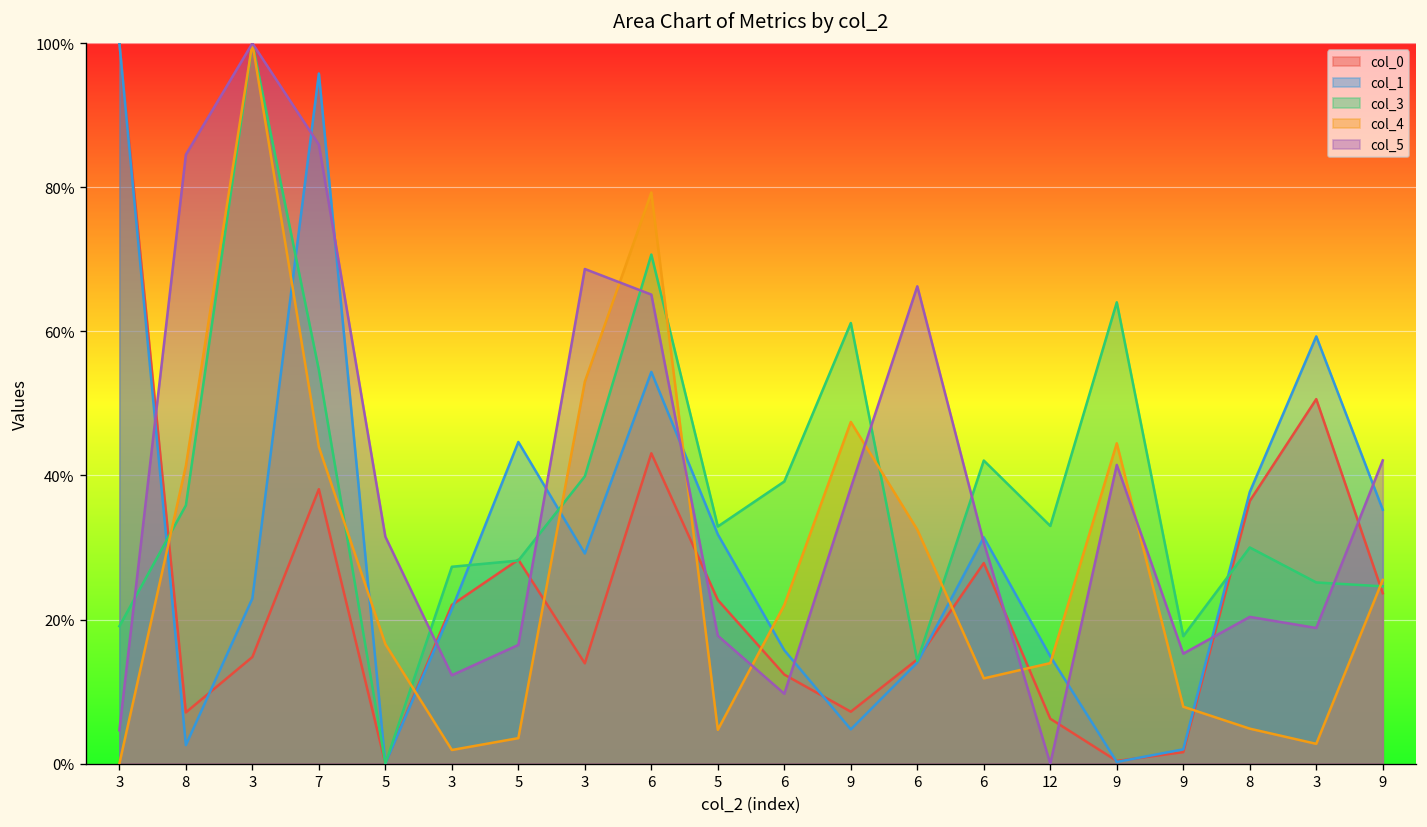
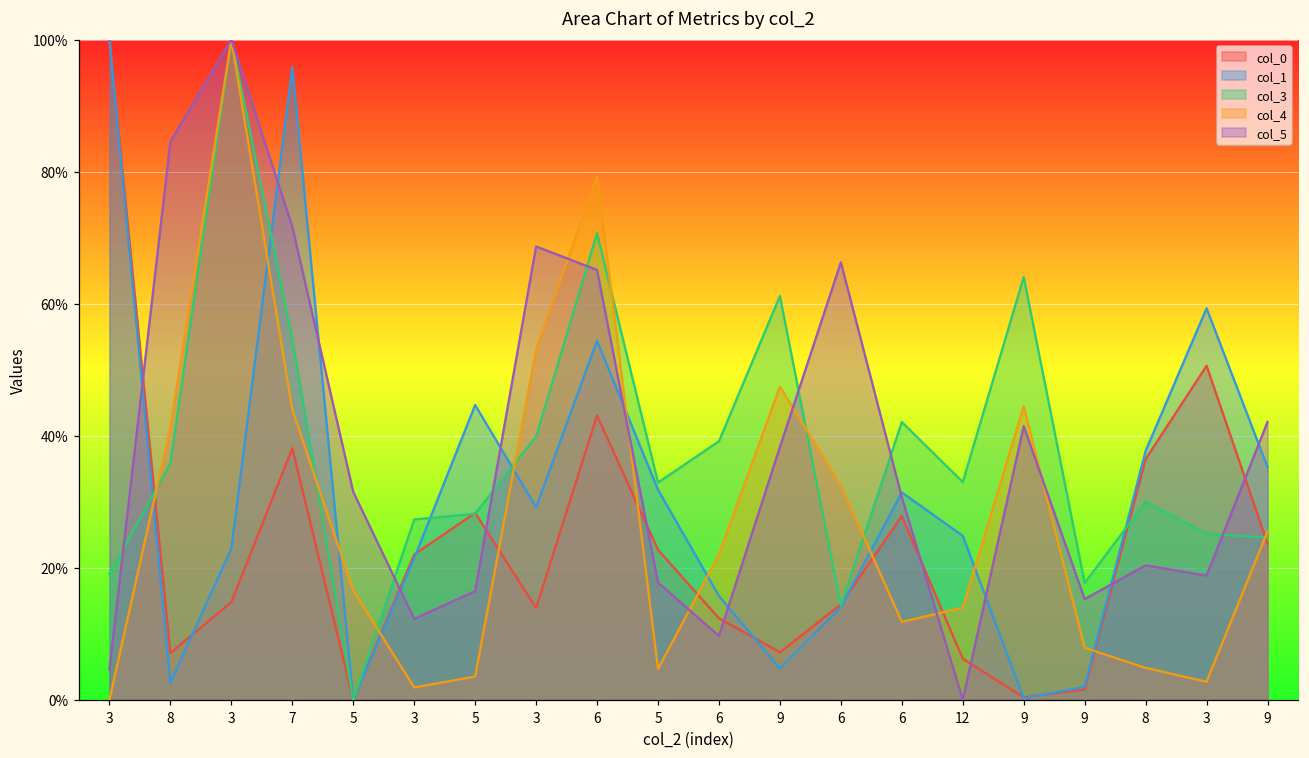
col_5, 7: 86% -> 72%
col_1, 12: 15% -> 25%
